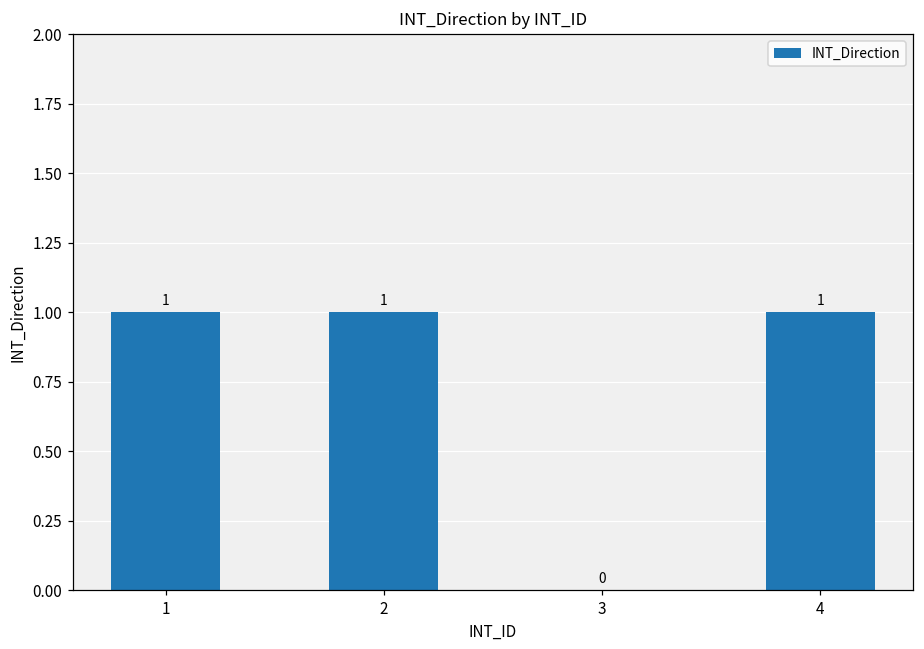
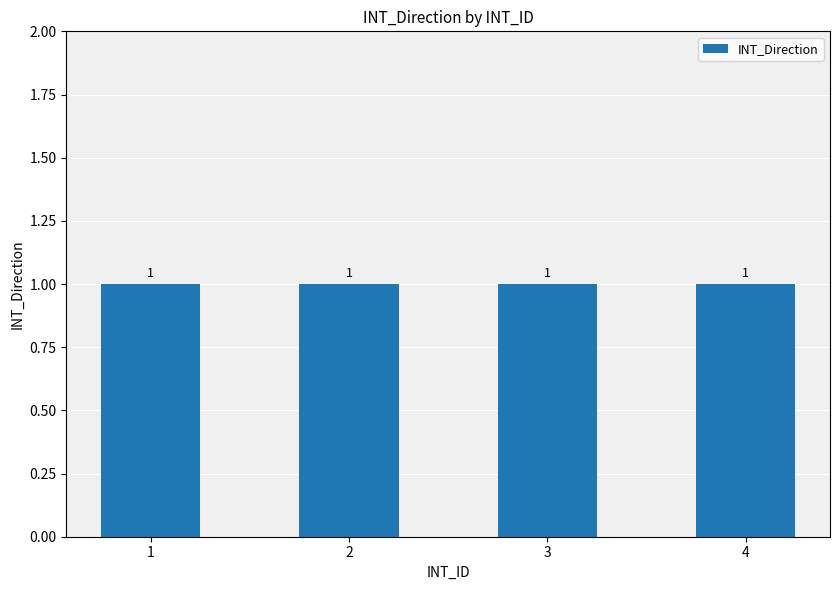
3: 0 -> 1
